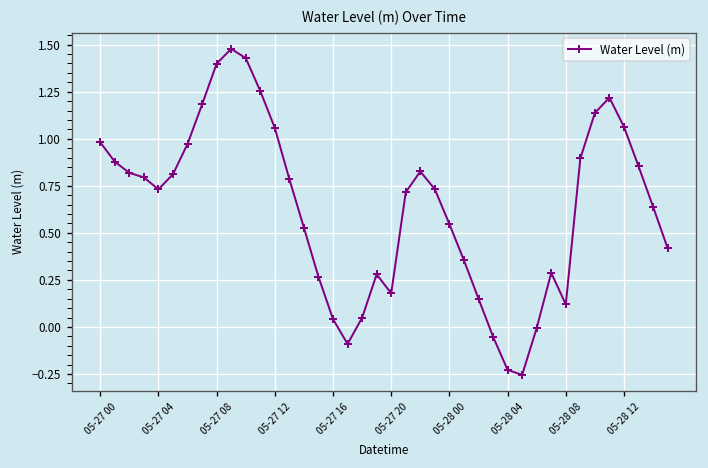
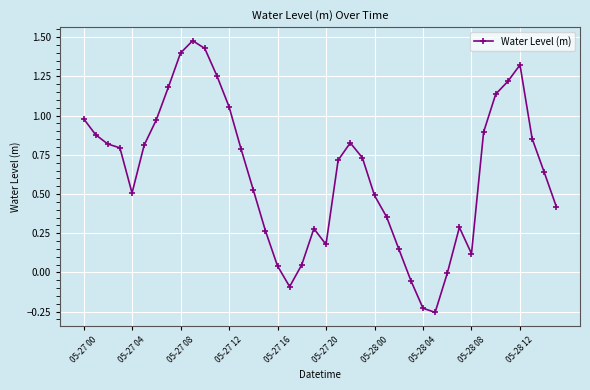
05-27 04: 0.73 -> 0.51
05-28 00: 0.55 -> 0.49
05-28 12: 1.06 -> 1.32
